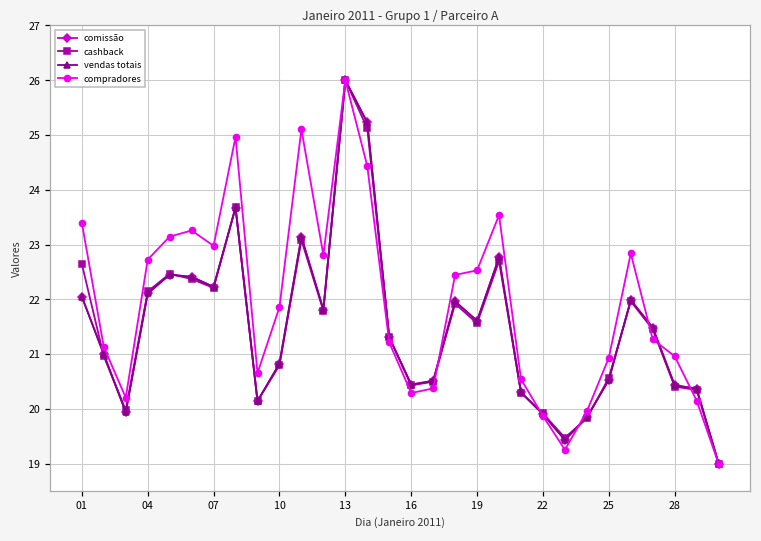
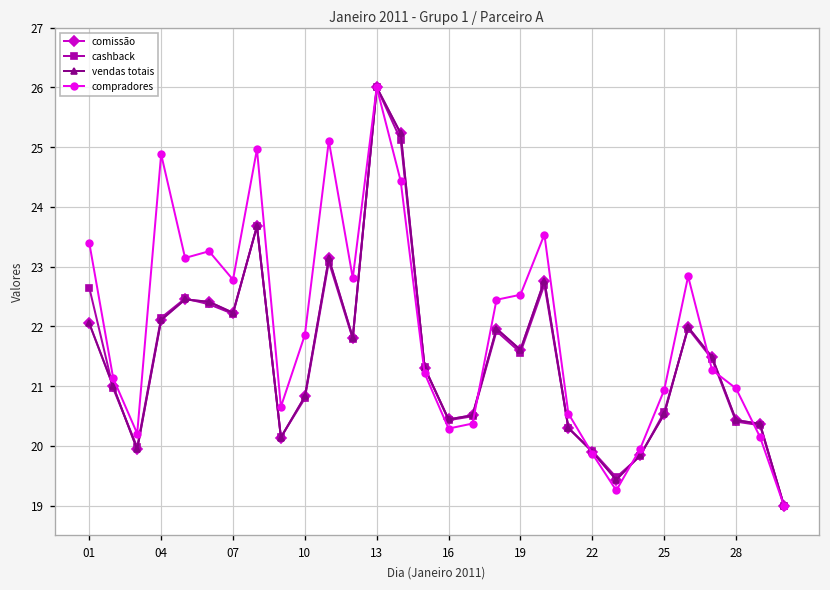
compradores, 04: 22.7 -> 24.9
compradores, 07: 23.0 -> 22.8
